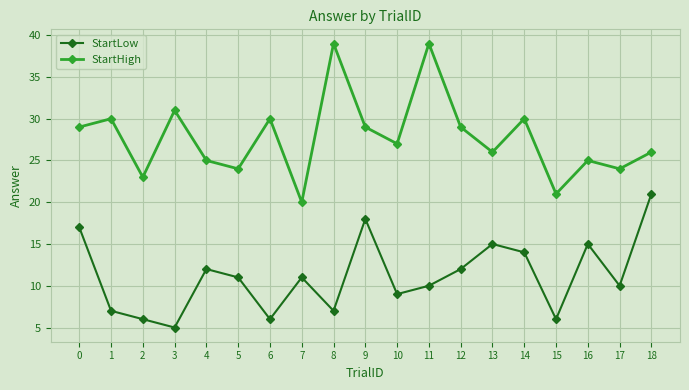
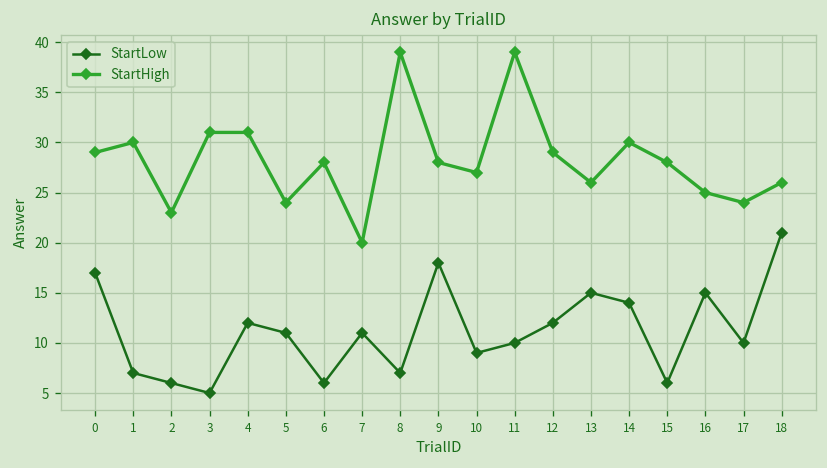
StartHigh, 4: 25 -> 31
StartHigh, 6: 30 -> 28
StartHigh, 9: 29 -> 28
StartHigh, 15: 21 -> 28
